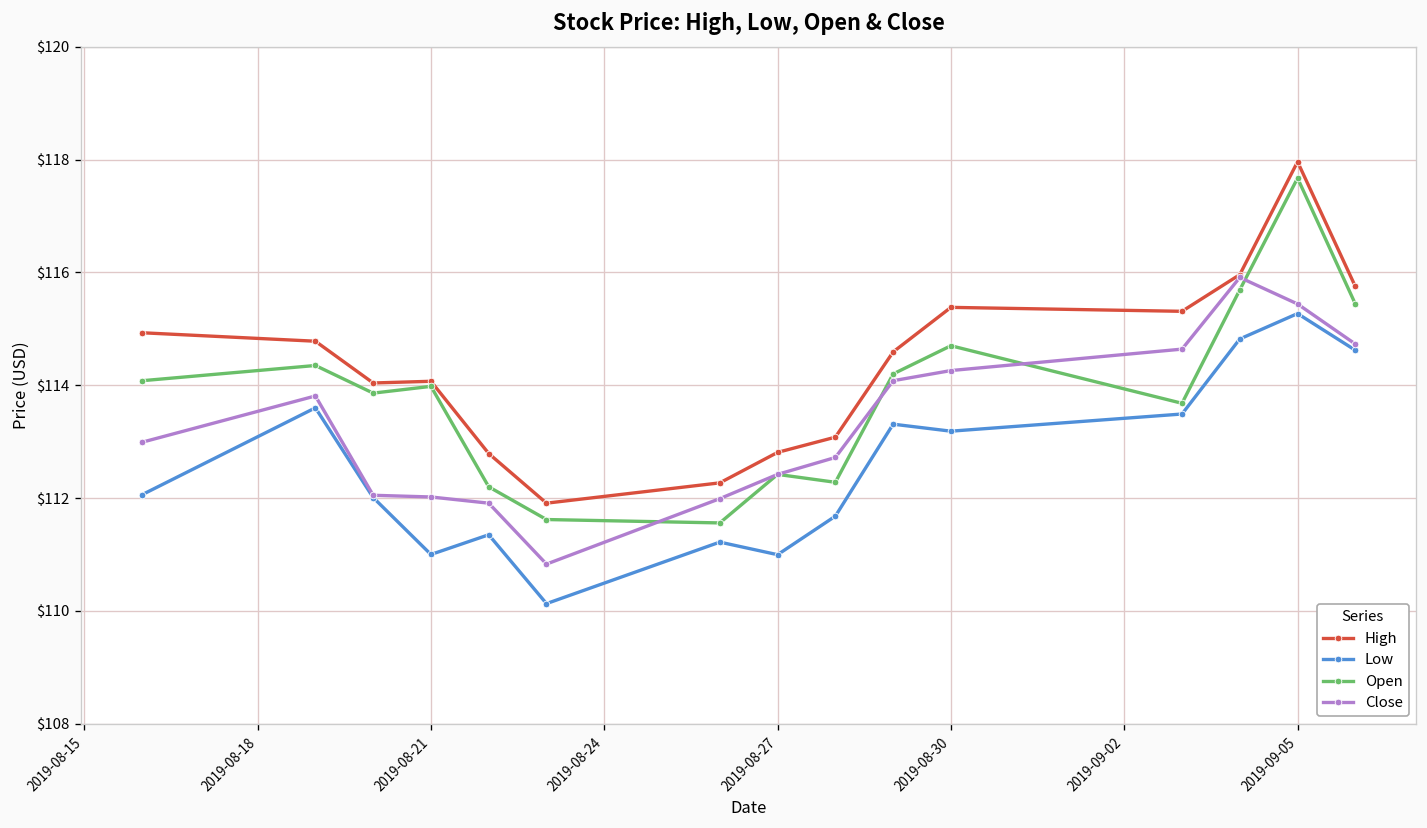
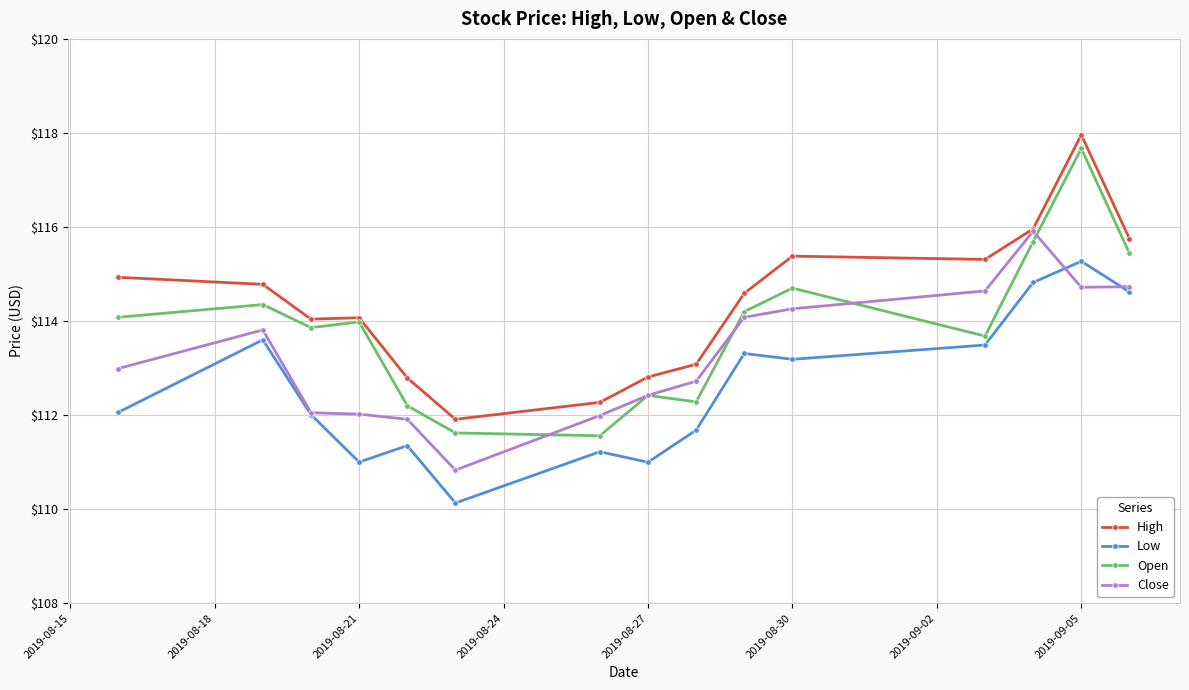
Close, 2019-09-05: $115.4 -> $114.7
